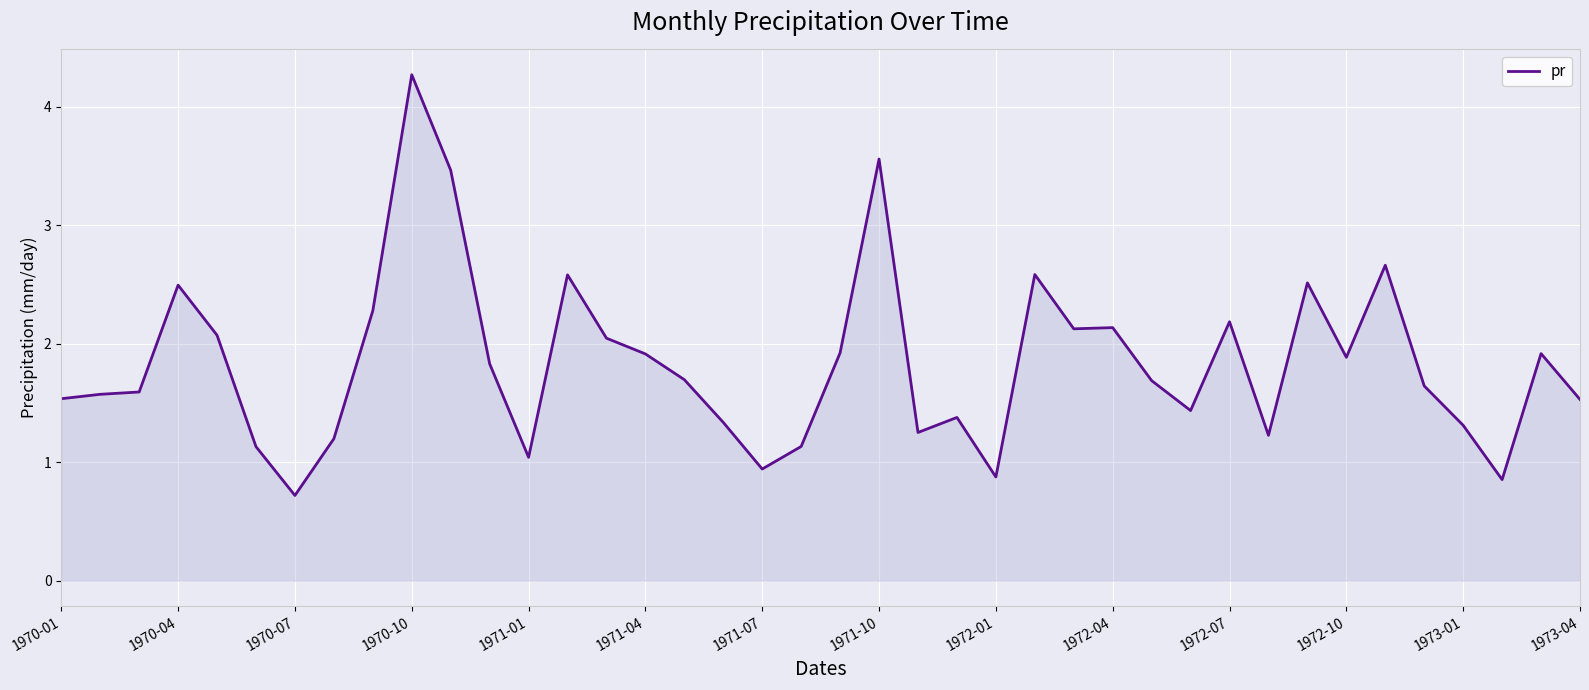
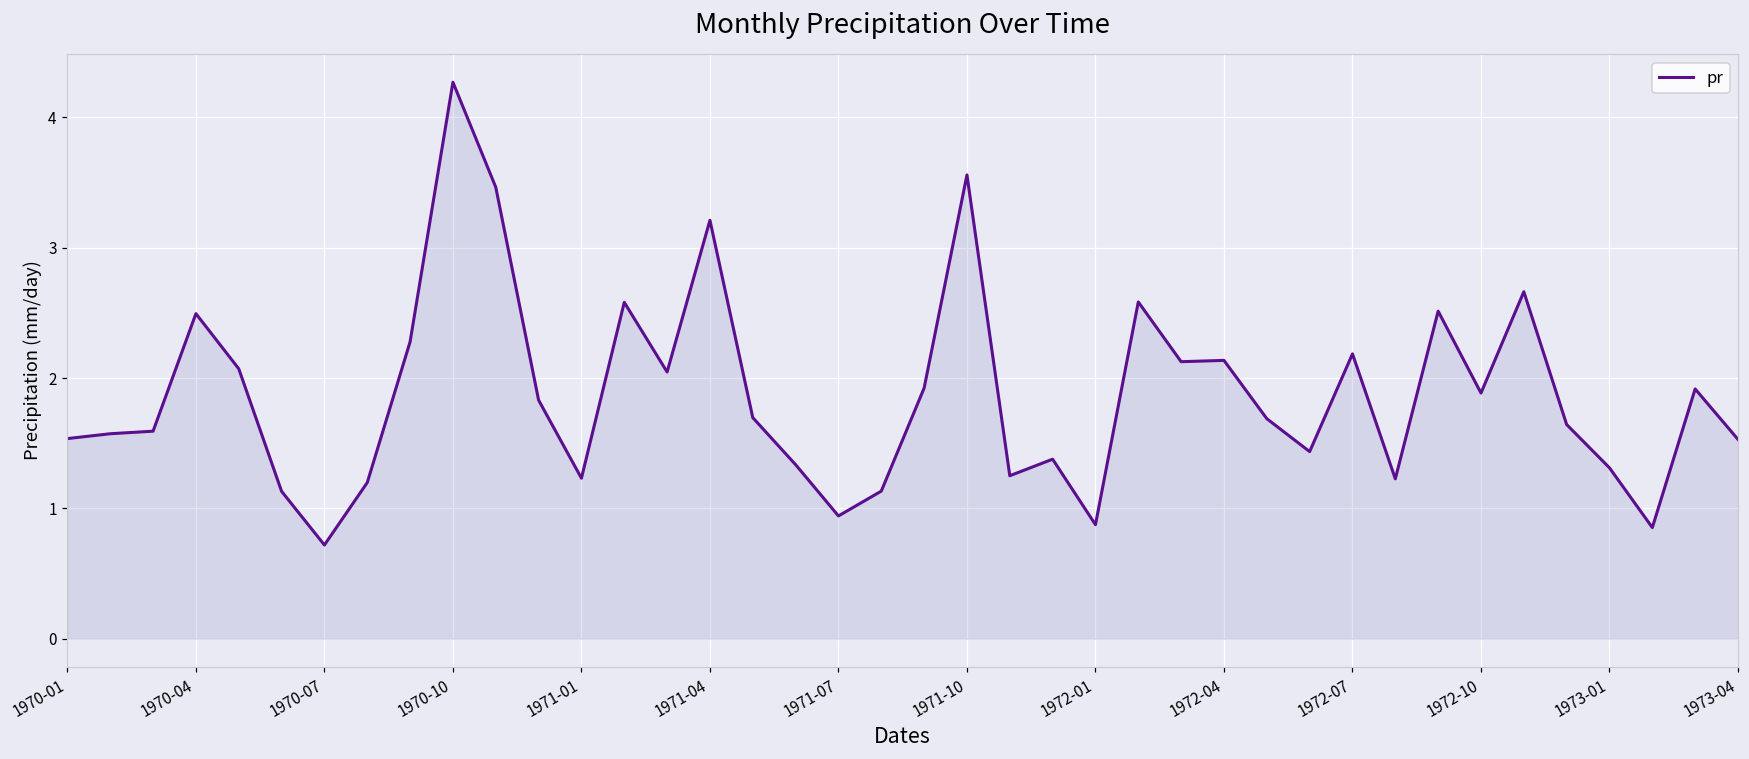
1971-01: 1.04 -> 1.23
1971-04: 1.91 -> 3.21
